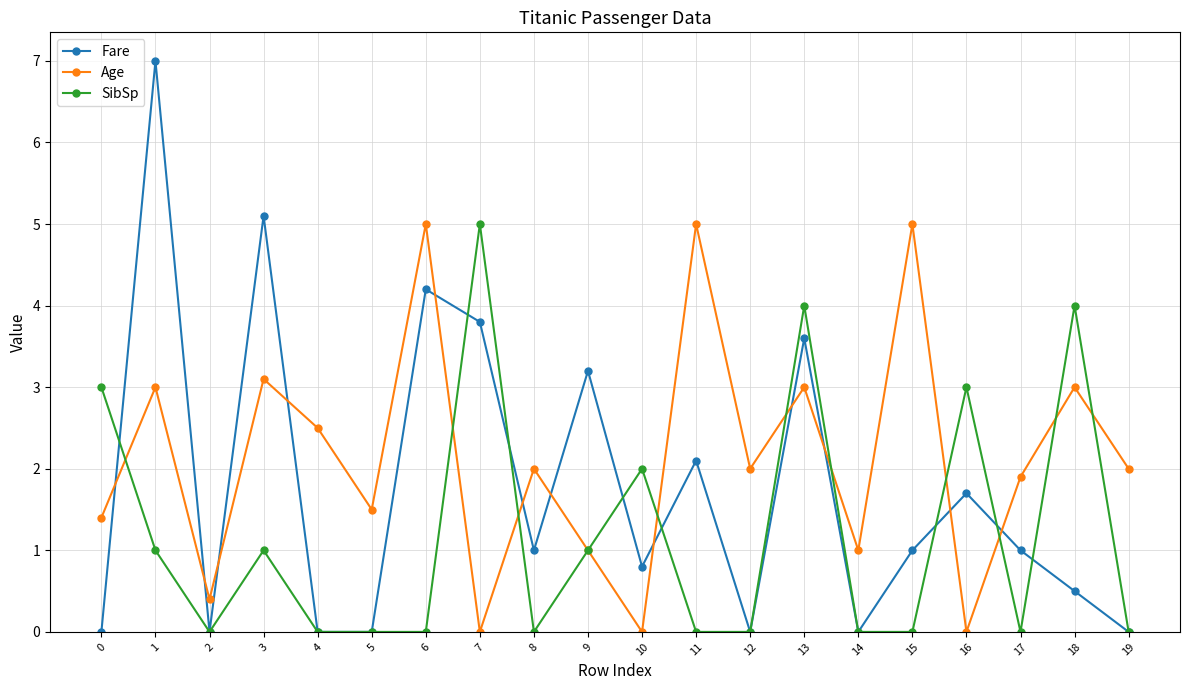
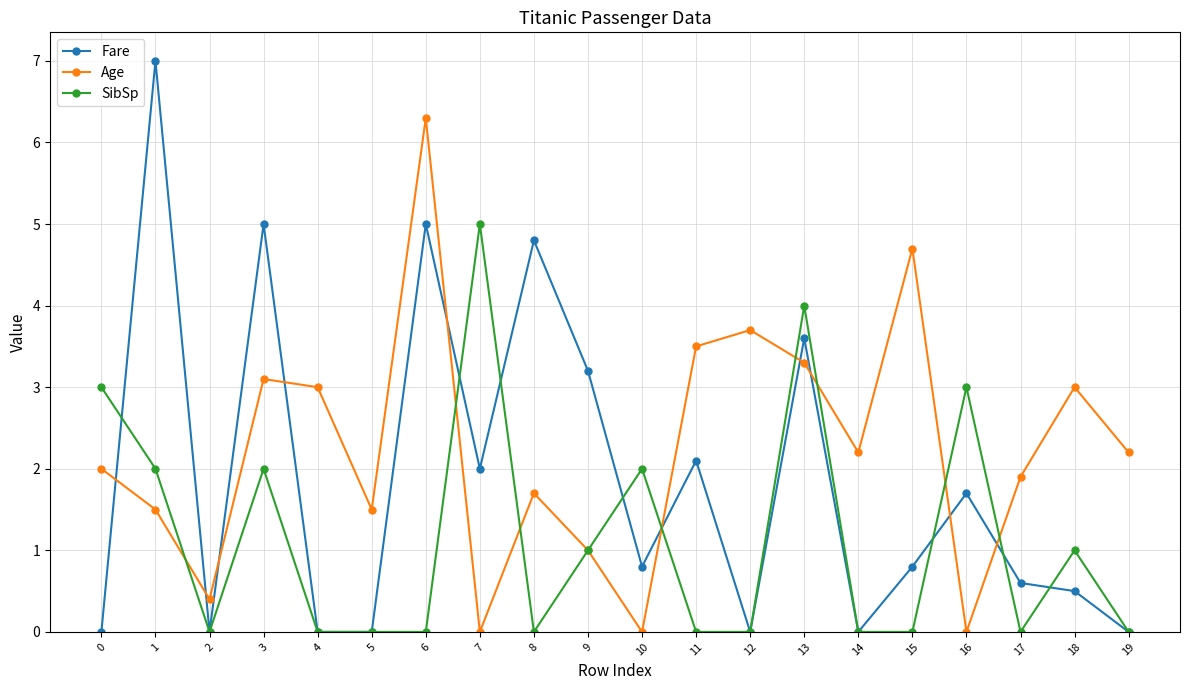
Age, 0: 1.4 -> 2.0
Age, 1: 3.0 -> 1.5
SibSp, 1: 1 -> 2
Fare, 3: 5.1 -> 5.0
SibSp, 3: 1 -> 2
Age, 4: 2.5 -> 3.0
Fare, 6: 4.2 -> 5.0
Age, 6: 5.0 -> 6.3
Fare, 7: 3.8 -> 2.0
Fare, 8: 1.0 -> 4.8
Age, 8: 2.0 -> 1.7
Age, 11: 5.0 -> 3.5
Age, 12: 2.0 -> 3.7
Age, 13: 3.0 -> 3.3
Age, 14: 1.0 -> 2.2
Fare, 15: 1.0 -> 0.8
Age, 15: 5.0 -> 4.7
Fare, 17: 1.0 -> 0.6
SibSp, 18: 4 -> 1
Age, 19: 2.0 -> 2.2
